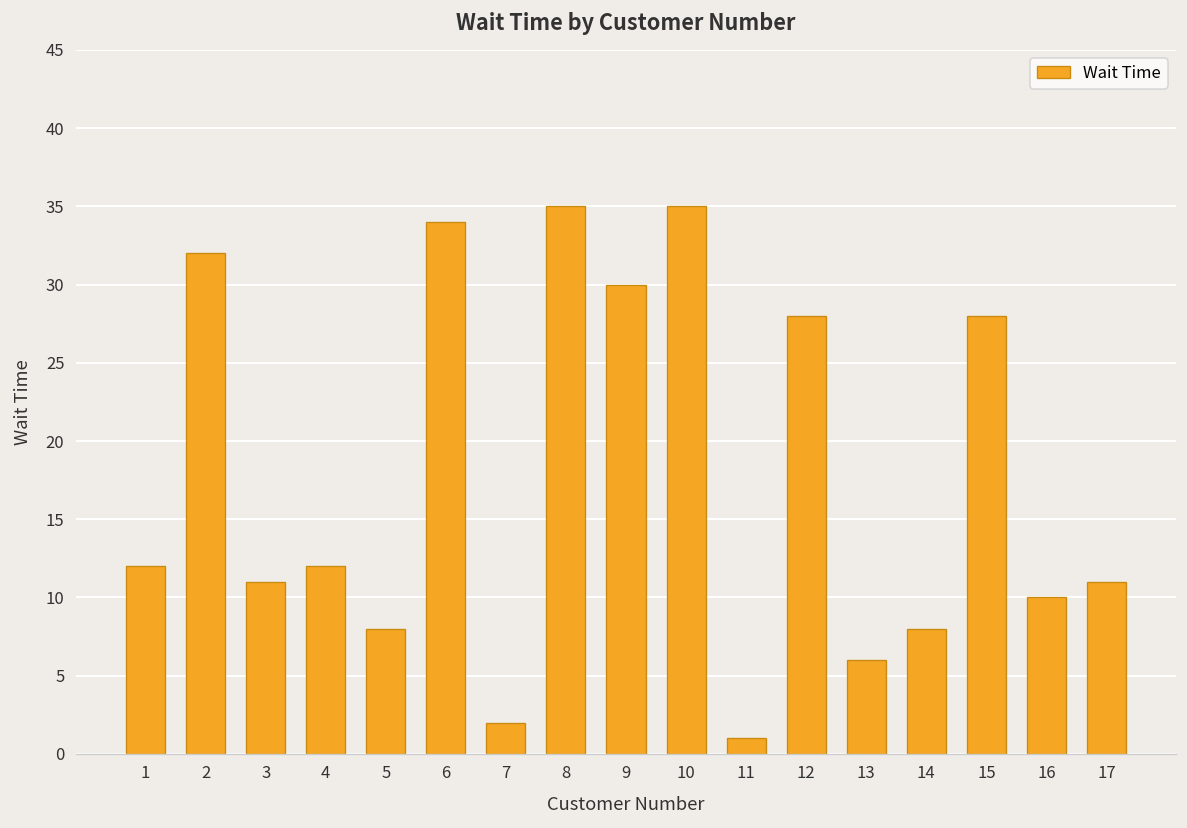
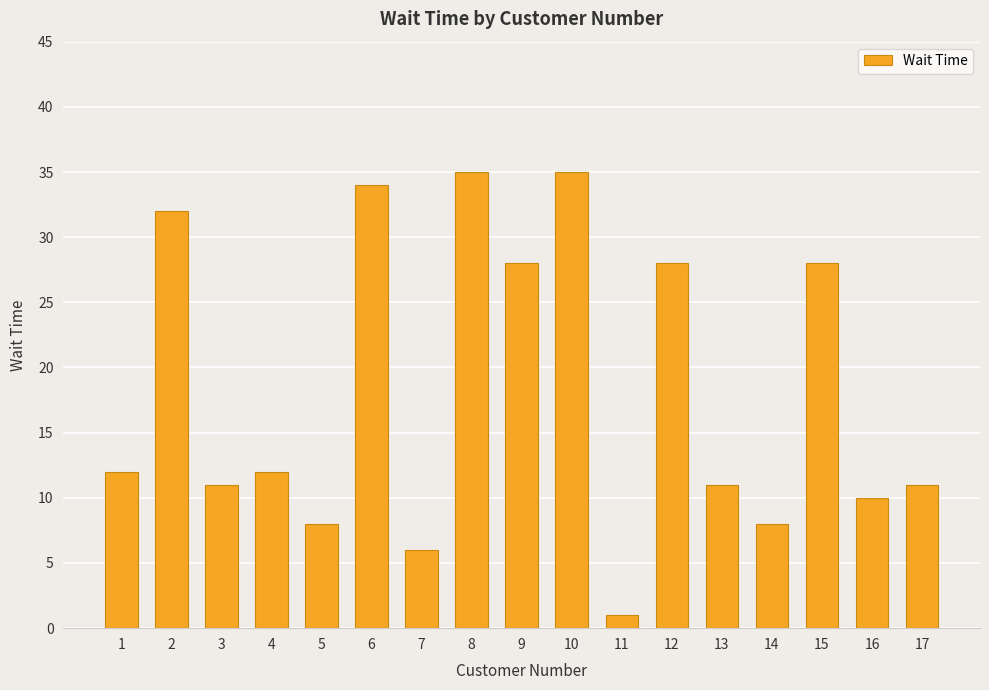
7: 2 -> 6
9: 30 -> 28
13: 6 -> 11
